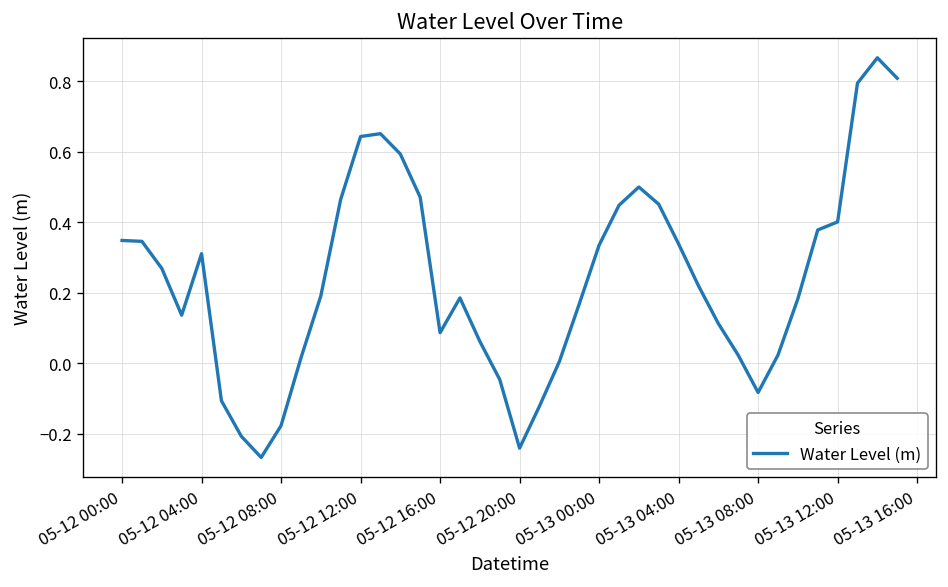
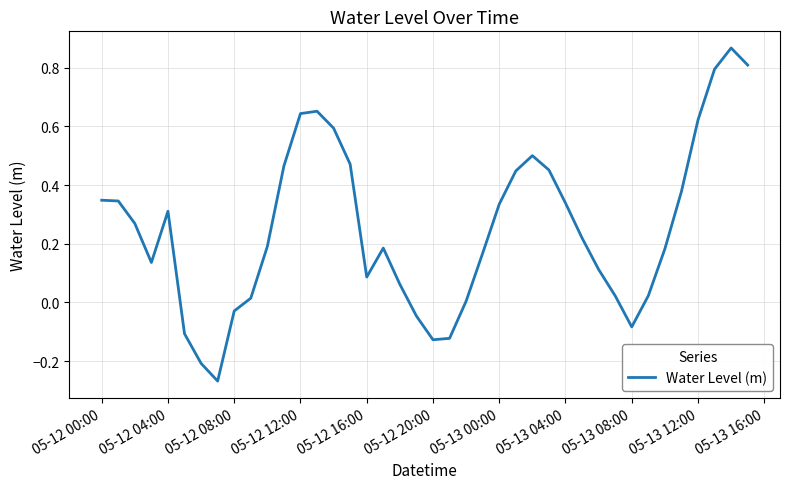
05-12 08:00: -0.18 -> -0.03
05-12 20:00: -0.24 -> -0.13
05-13 12:00: 0.40 -> 0.62
